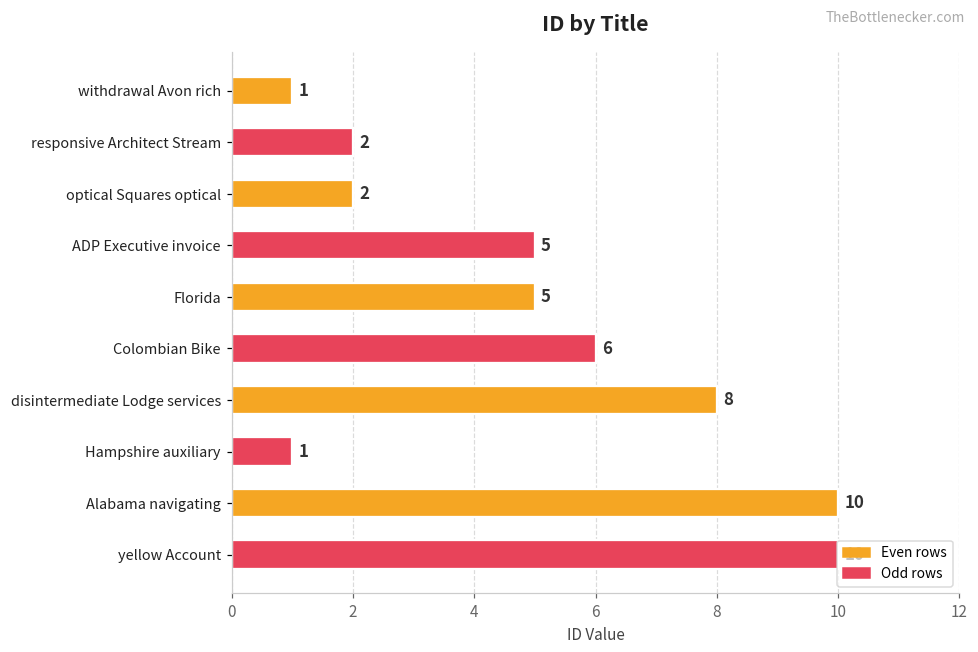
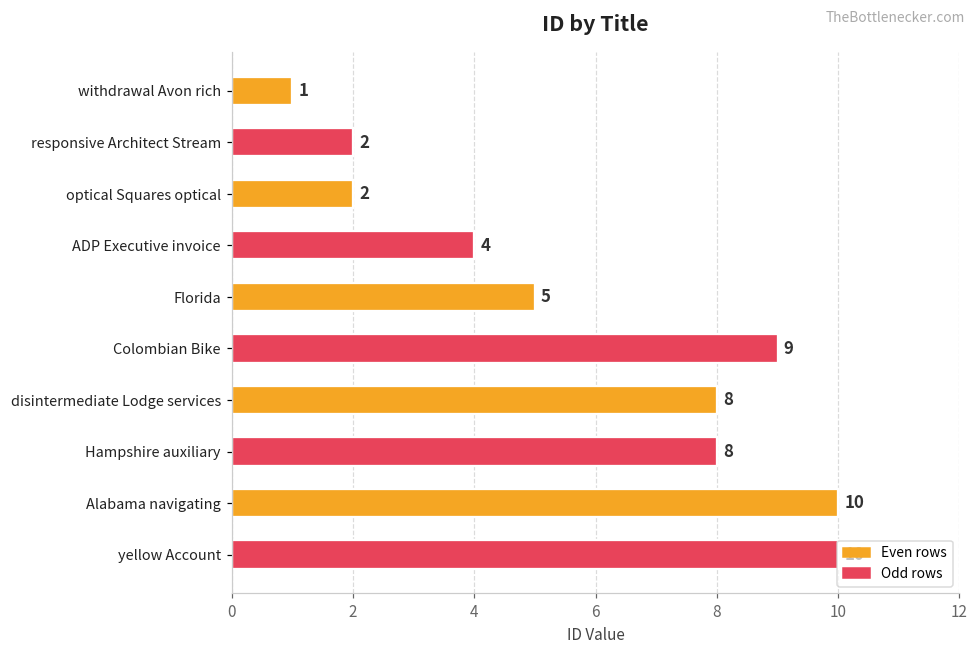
ADP Executive invoice: 5 -> 4
Colombian Bike: 6 -> 9
Hampshire auxiliary: 1 -> 8
